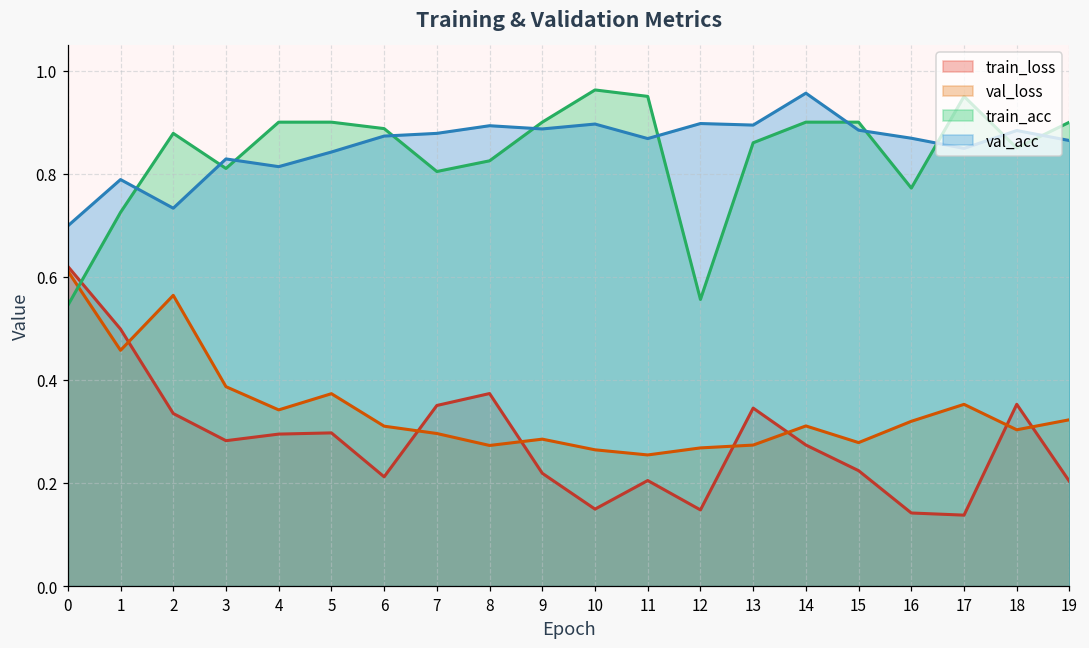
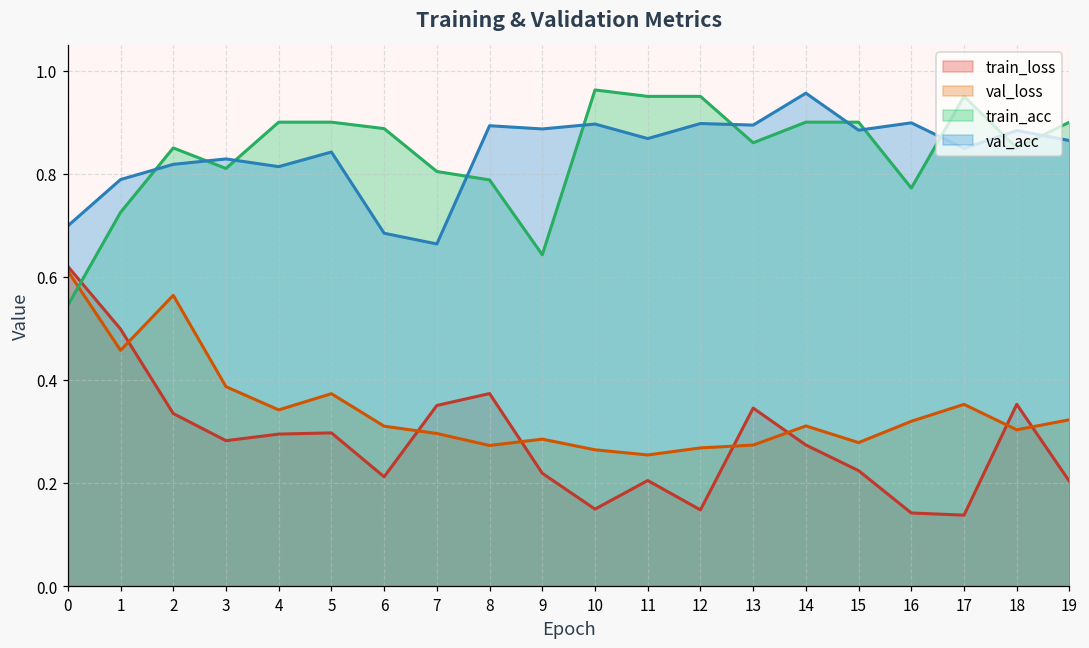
train_acc, 2: 0.88 -> 0.85
val_acc, 2: 0.73 -> 0.82
val_acc, 6: 0.87 -> 0.68
val_acc, 7: 0.88 -> 0.66
train_acc, 8: 0.82 -> 0.79
train_acc, 9: 0.90 -> 0.64
train_acc, 12: 0.56 -> 0.95
val_acc, 16: 0.87 -> 0.90
